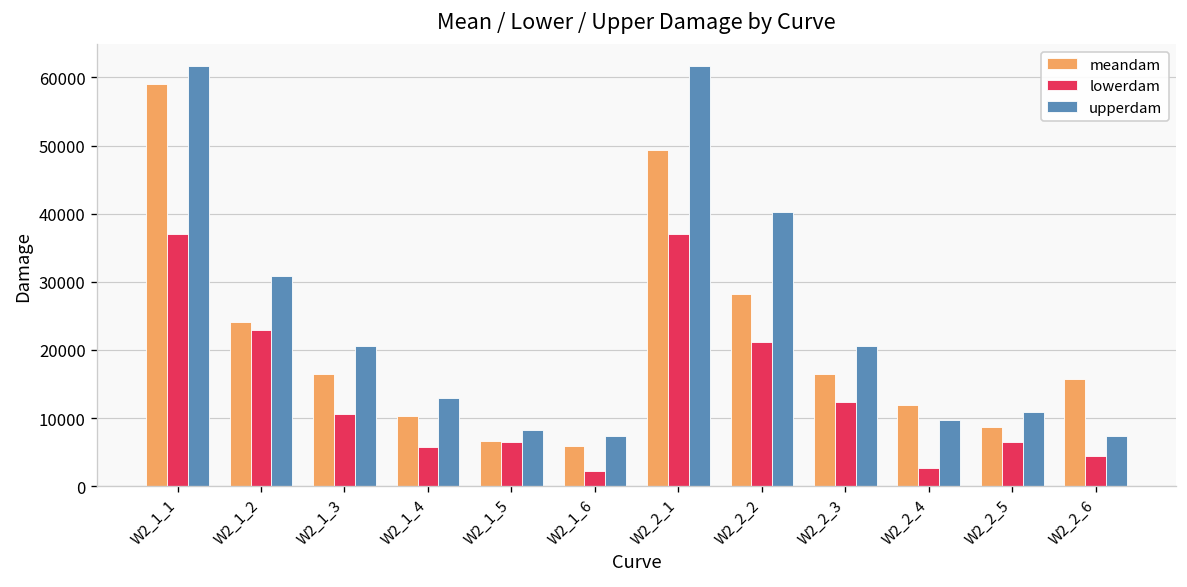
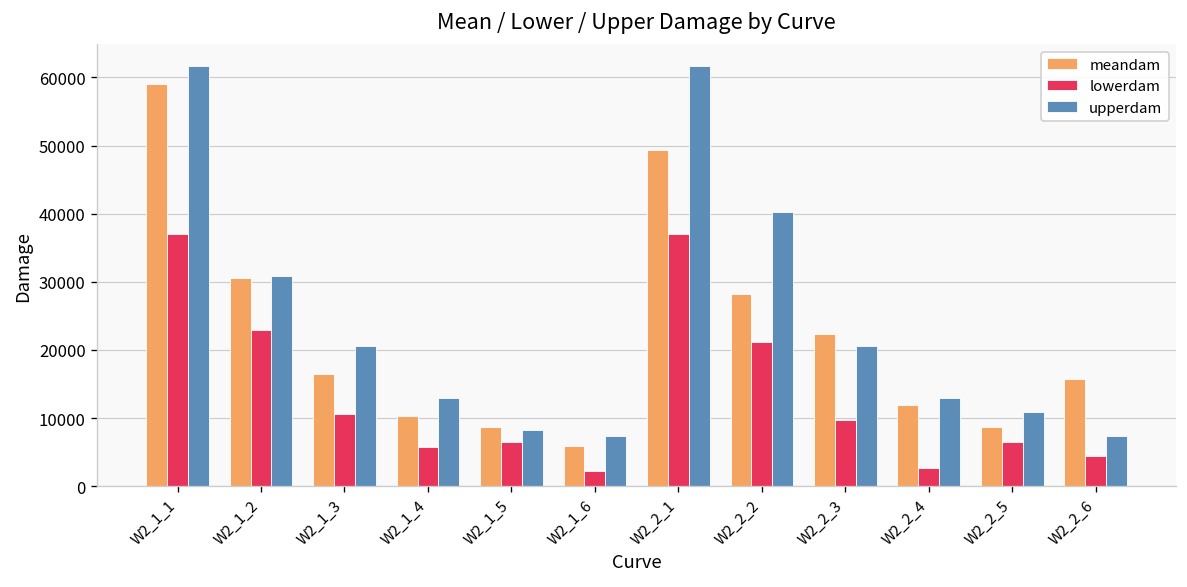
meandam, W2_1_2: 24000 -> 31000
meandam, W2_1_5: 7000 -> 9000
meandam, W2_2_3: 16000 -> 22000
lowerdam, W2_2_3: 12000 -> 10000
upperdam, W2_2_4: 10000 -> 13000
